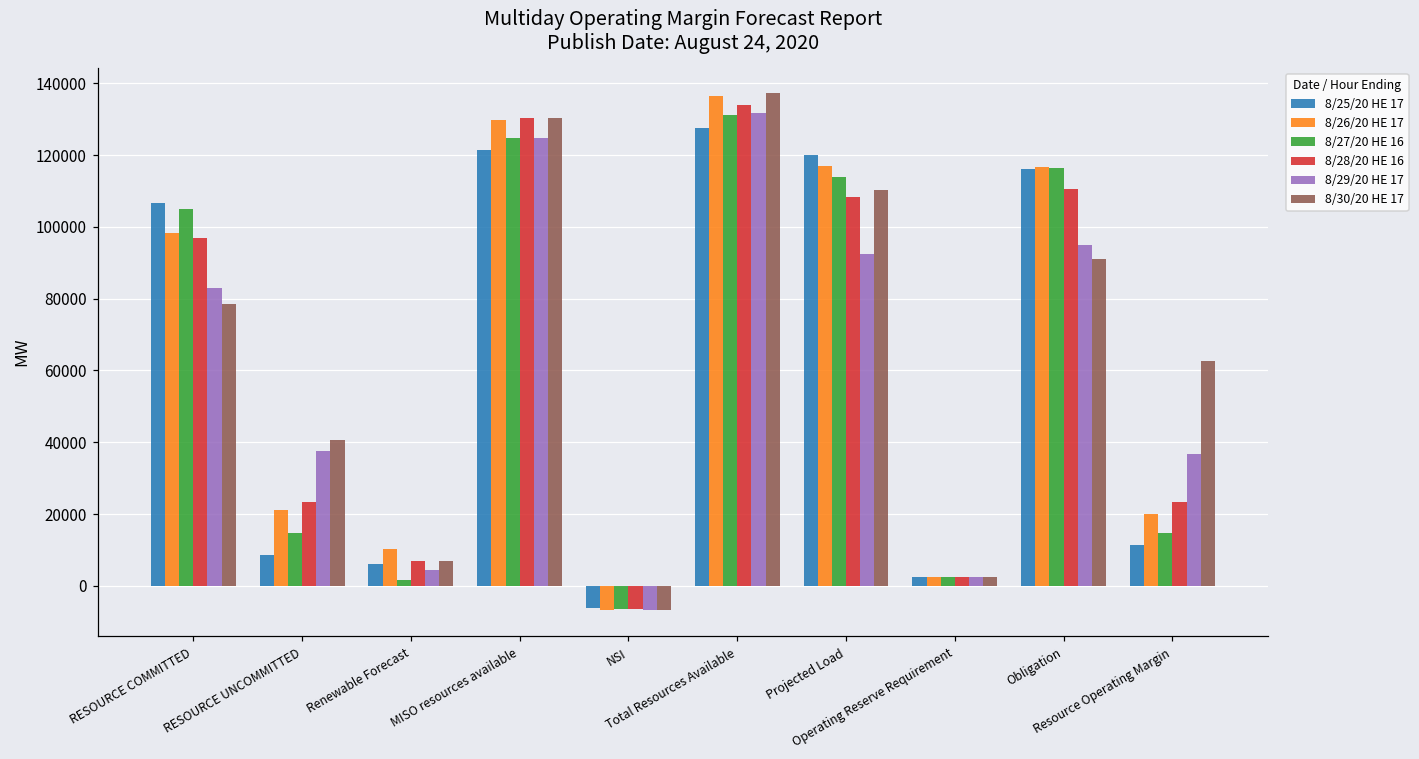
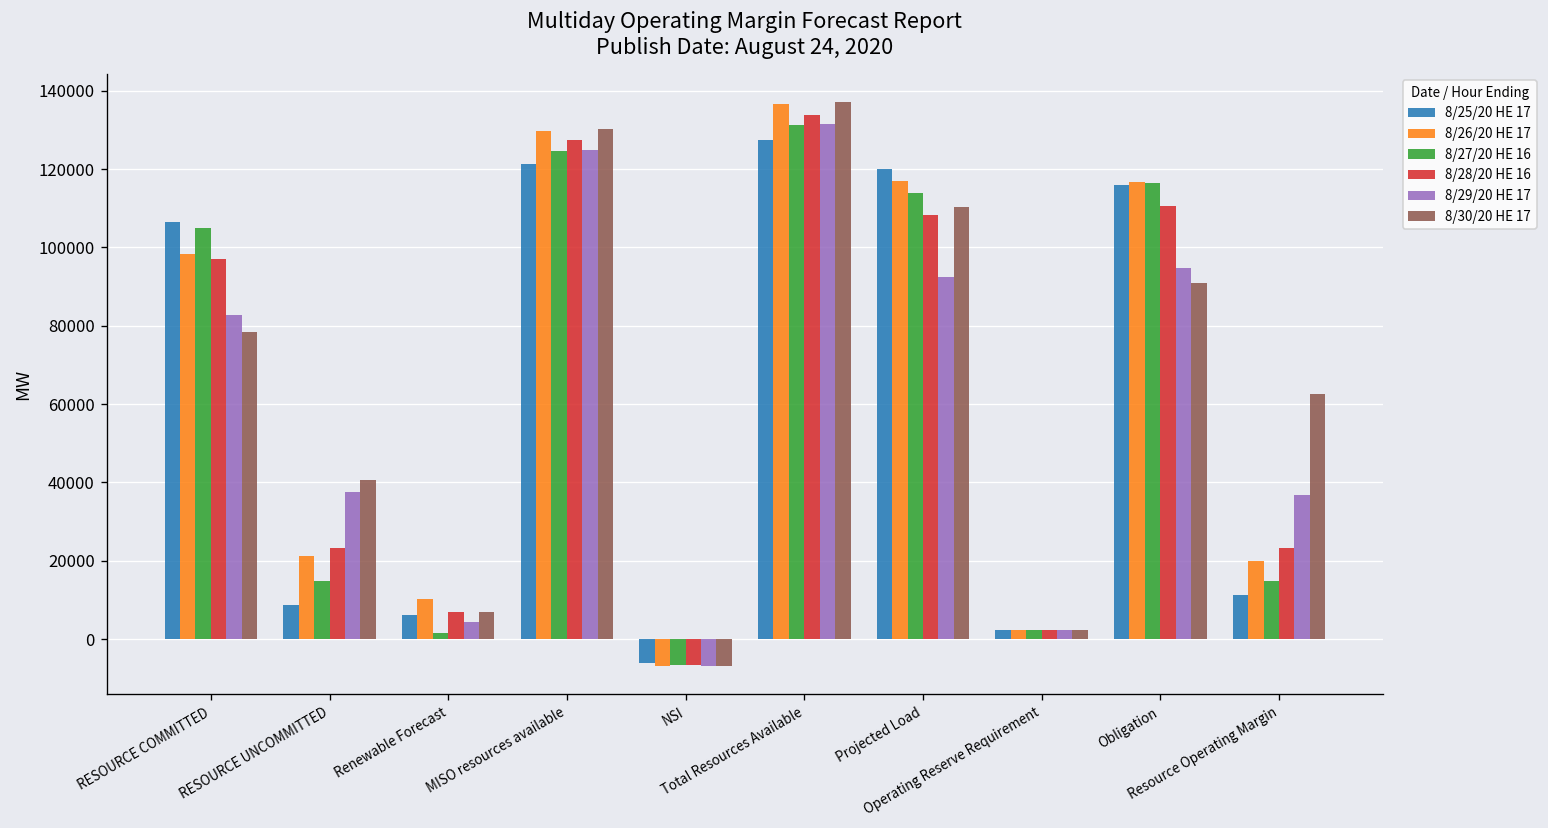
8/28/20 HE 16, MISO resources available: 130000 -> 127000
